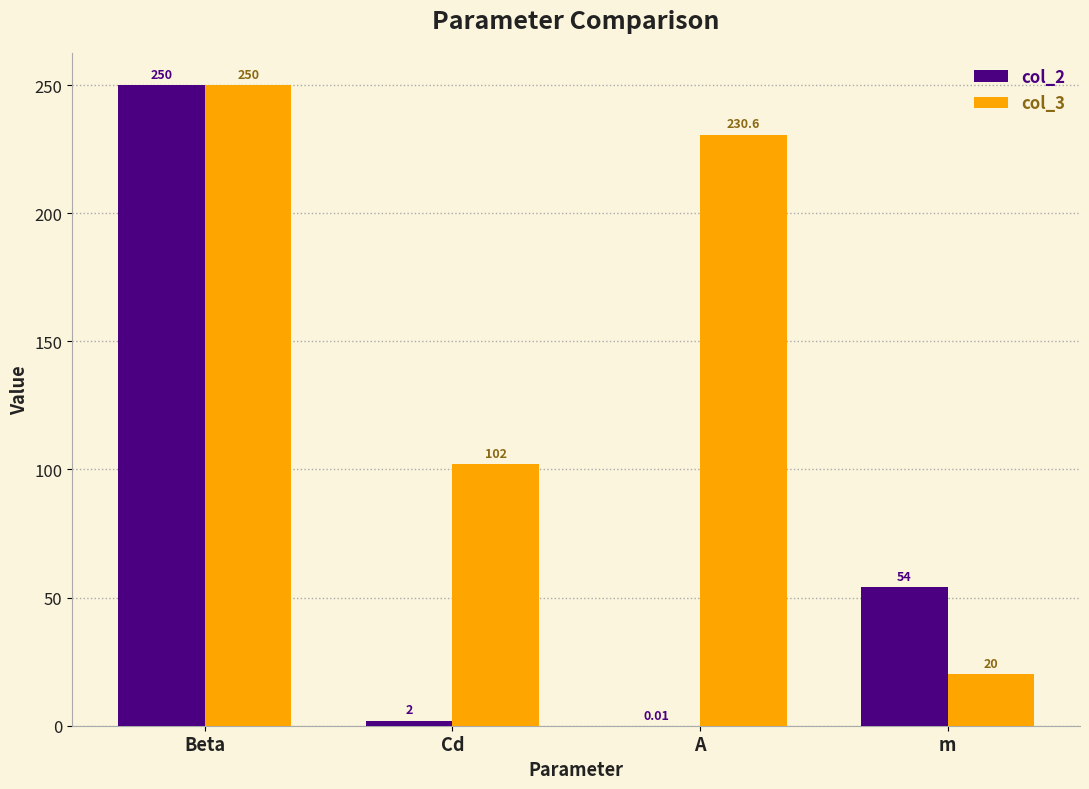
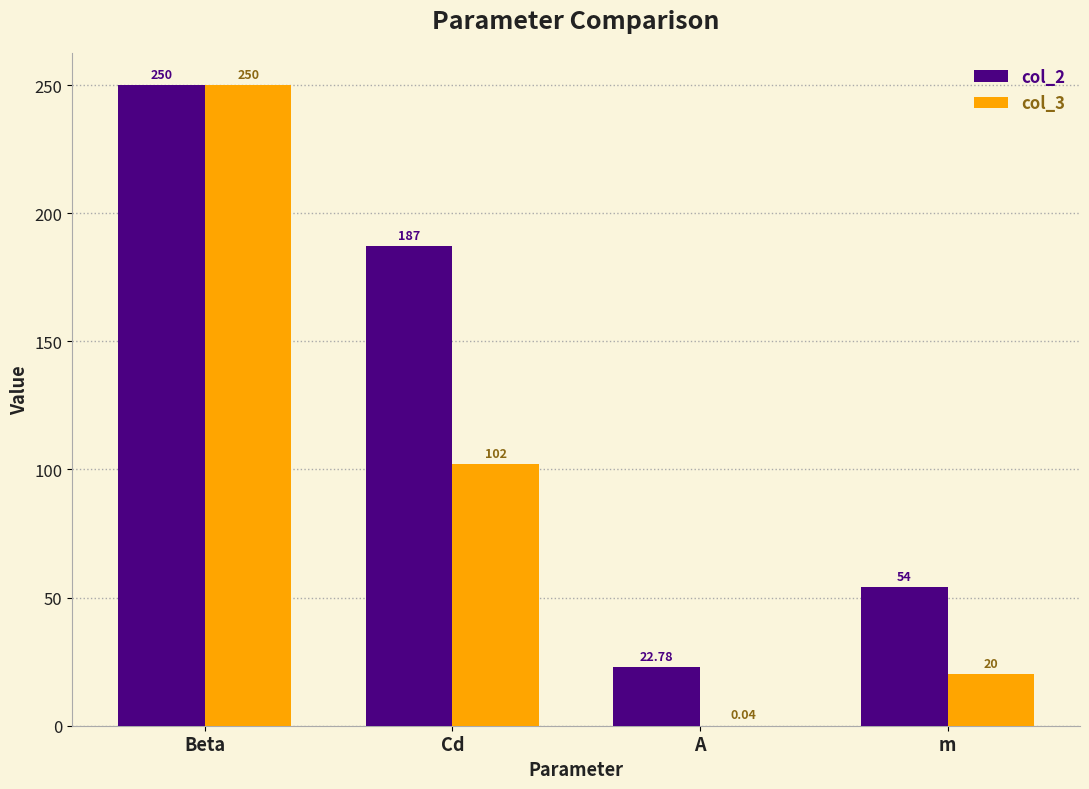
col_2, Cd: 2 -> 187
col_2, A: 0.01 -> 22.78
col_3, A: 230.6 -> 0.04
